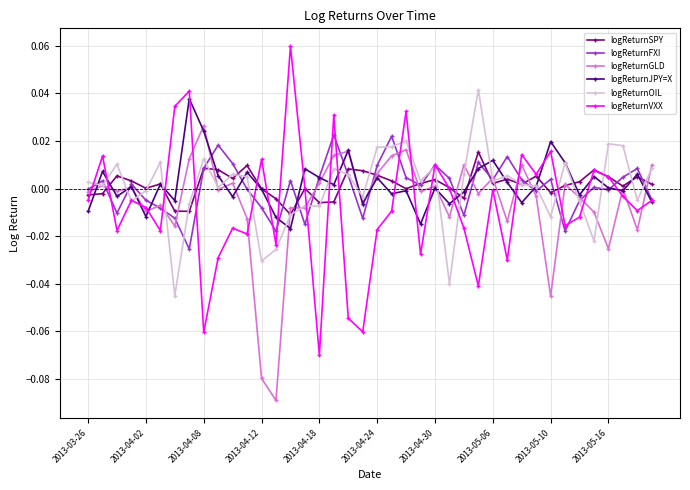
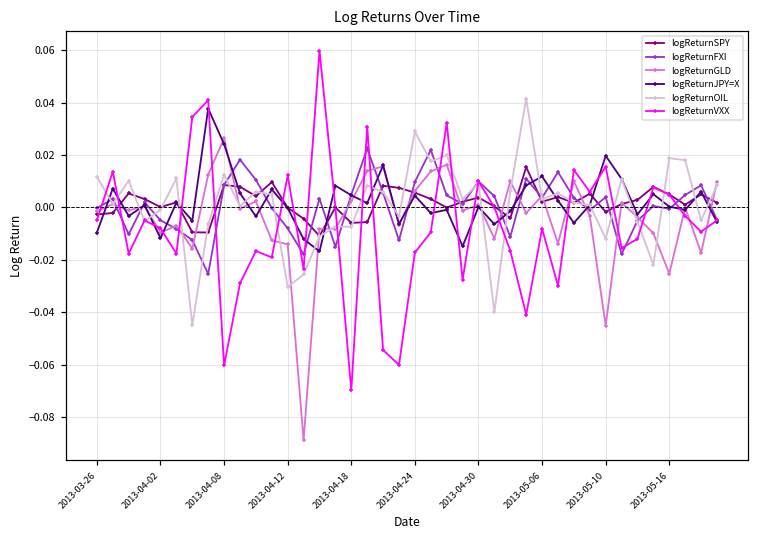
logReturnOIL, 2013-03-26: 0.003 -> 0.012
logReturnGLD, 2013-04-12: -0.080 -> -0.014
logReturnOIL, 2013-04-24: 0.017 -> 0.029
logReturnVXX, 2013-05-06: -0.001 -> -0.008
